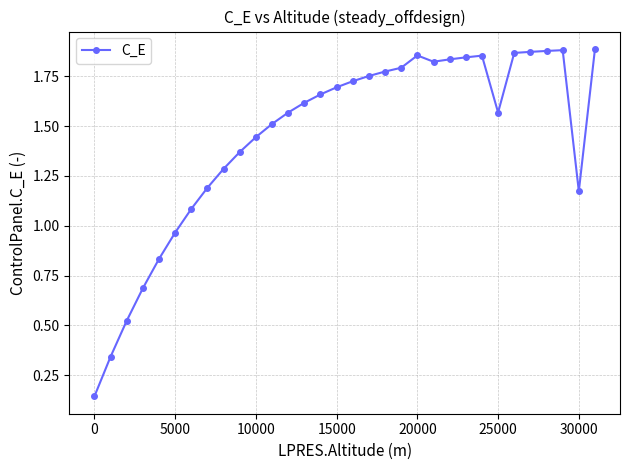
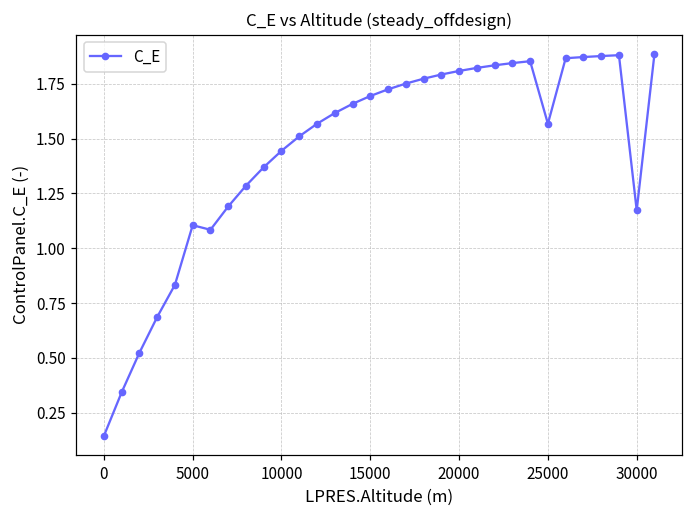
5000: 0.97 -> 1.11
20000: 1.85 -> 1.81
